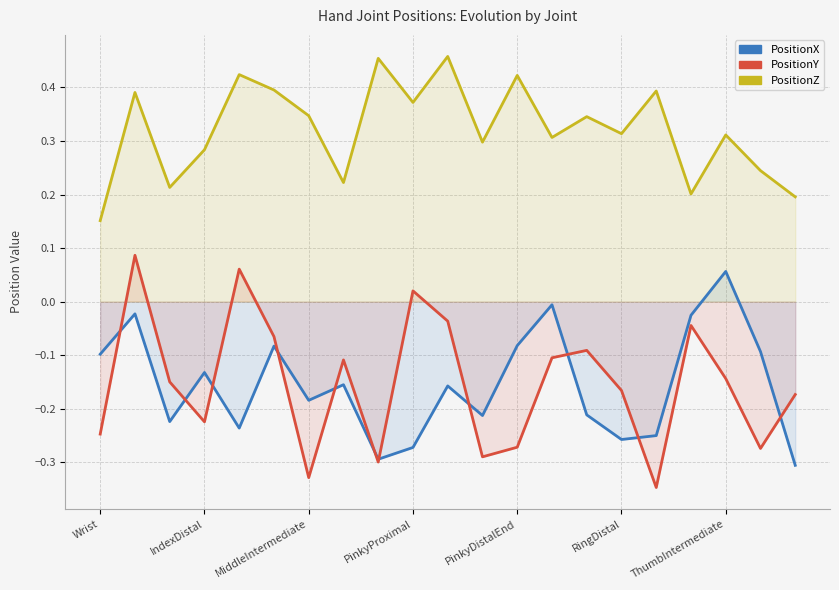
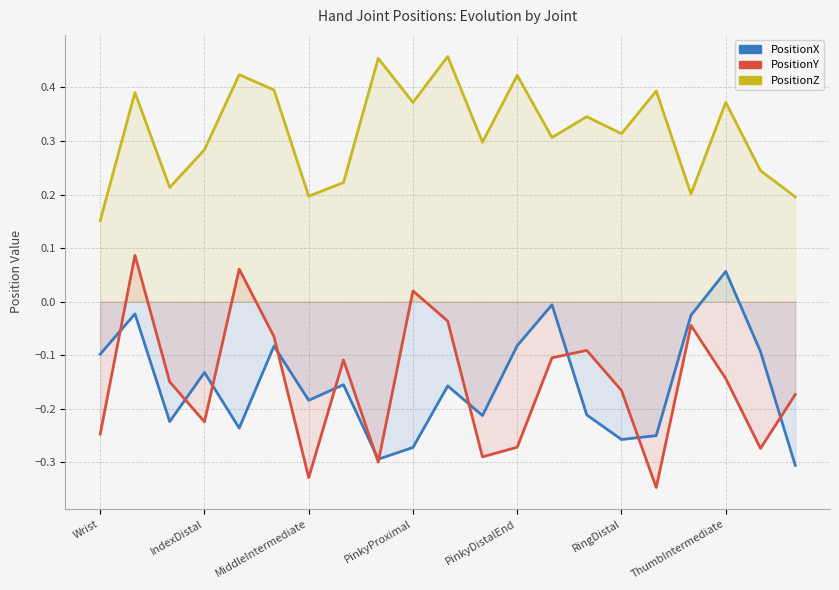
PositionZ, MiddleIntermediate: 0.35 -> 0.20
PositionZ, ThumbIntermediate: 0.31 -> 0.37
